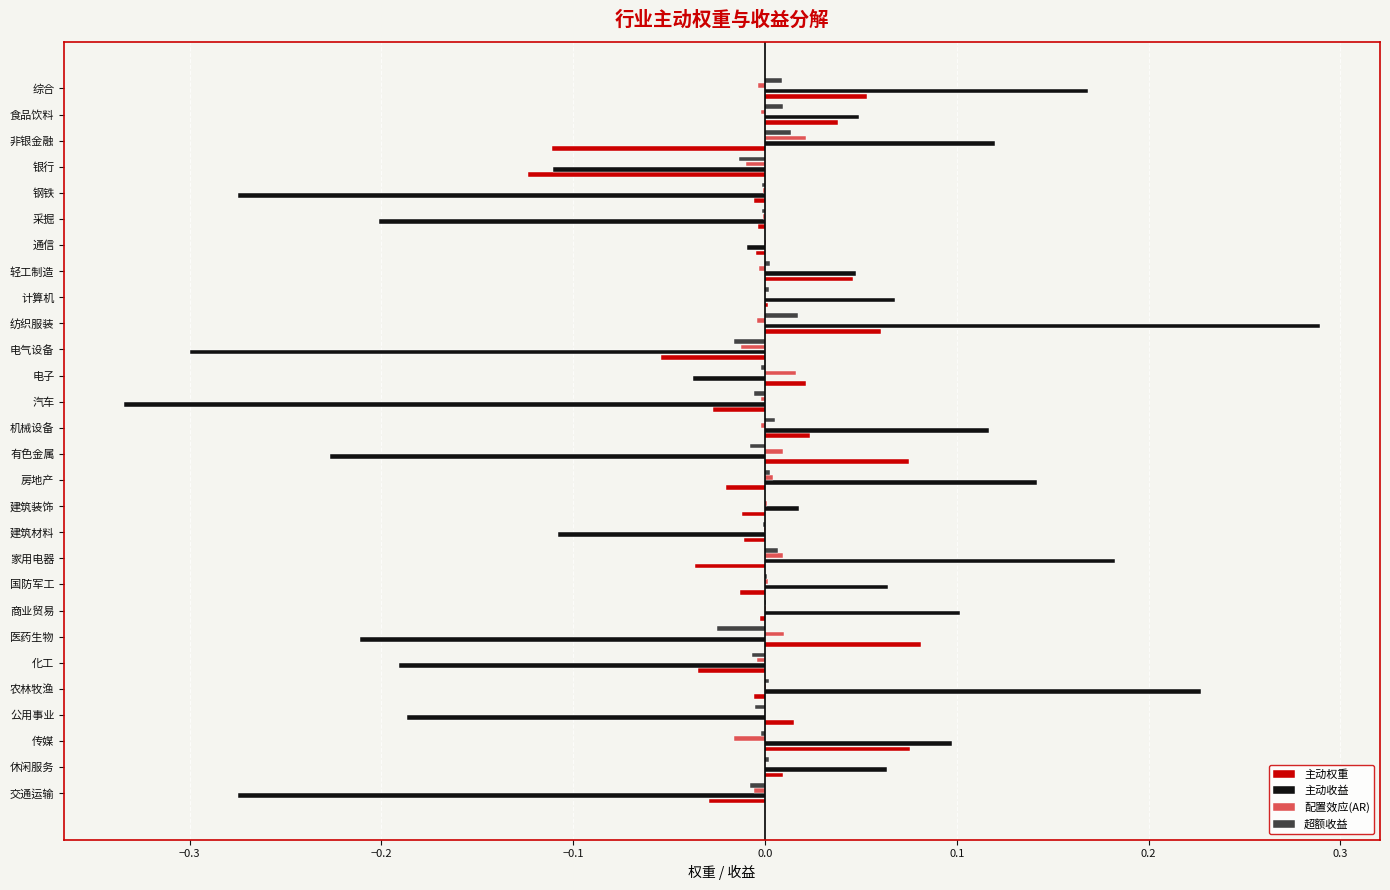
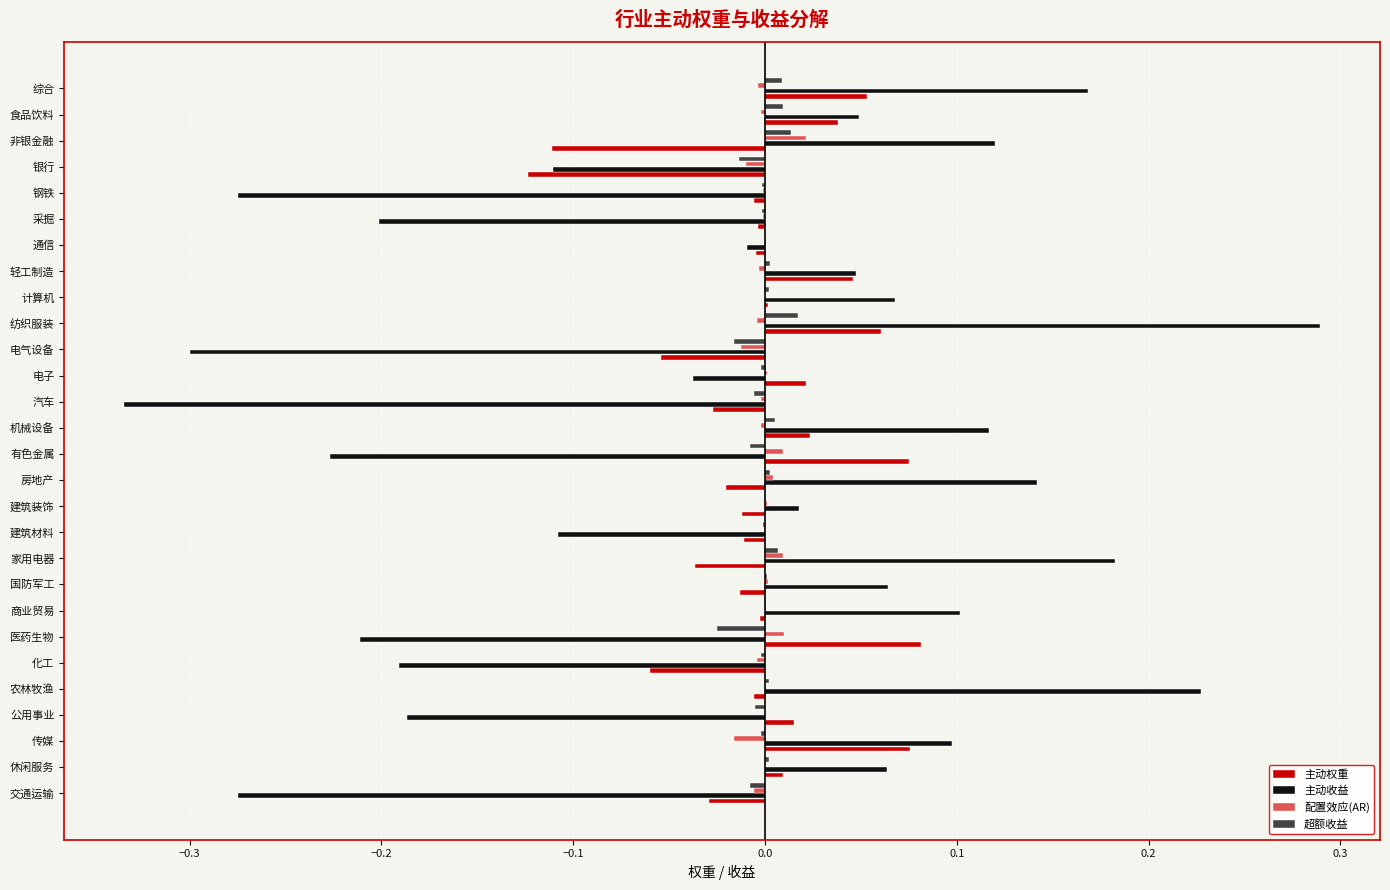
配置效应(AR), 电子: 0.016 -> 0.001
超额收益, 化工: -0.007 -> -0.002
主动权重, 化工: -0.035 -> -0.060
